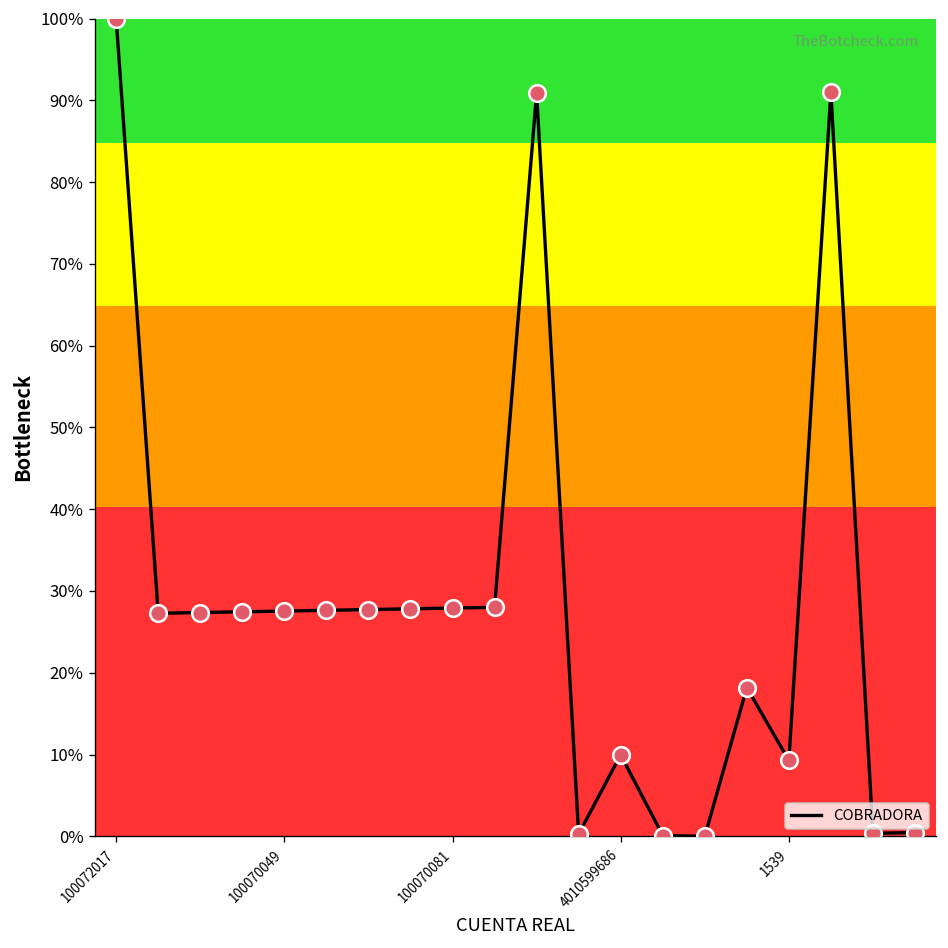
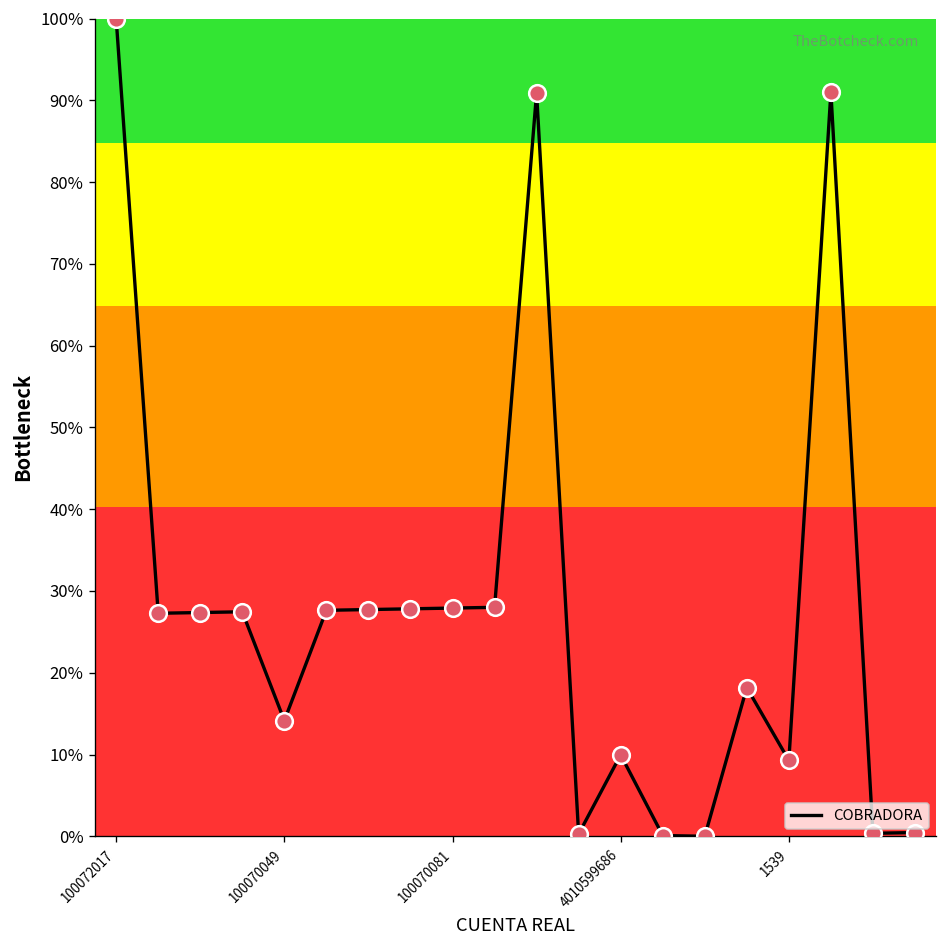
100070049: 28% -> 14%
